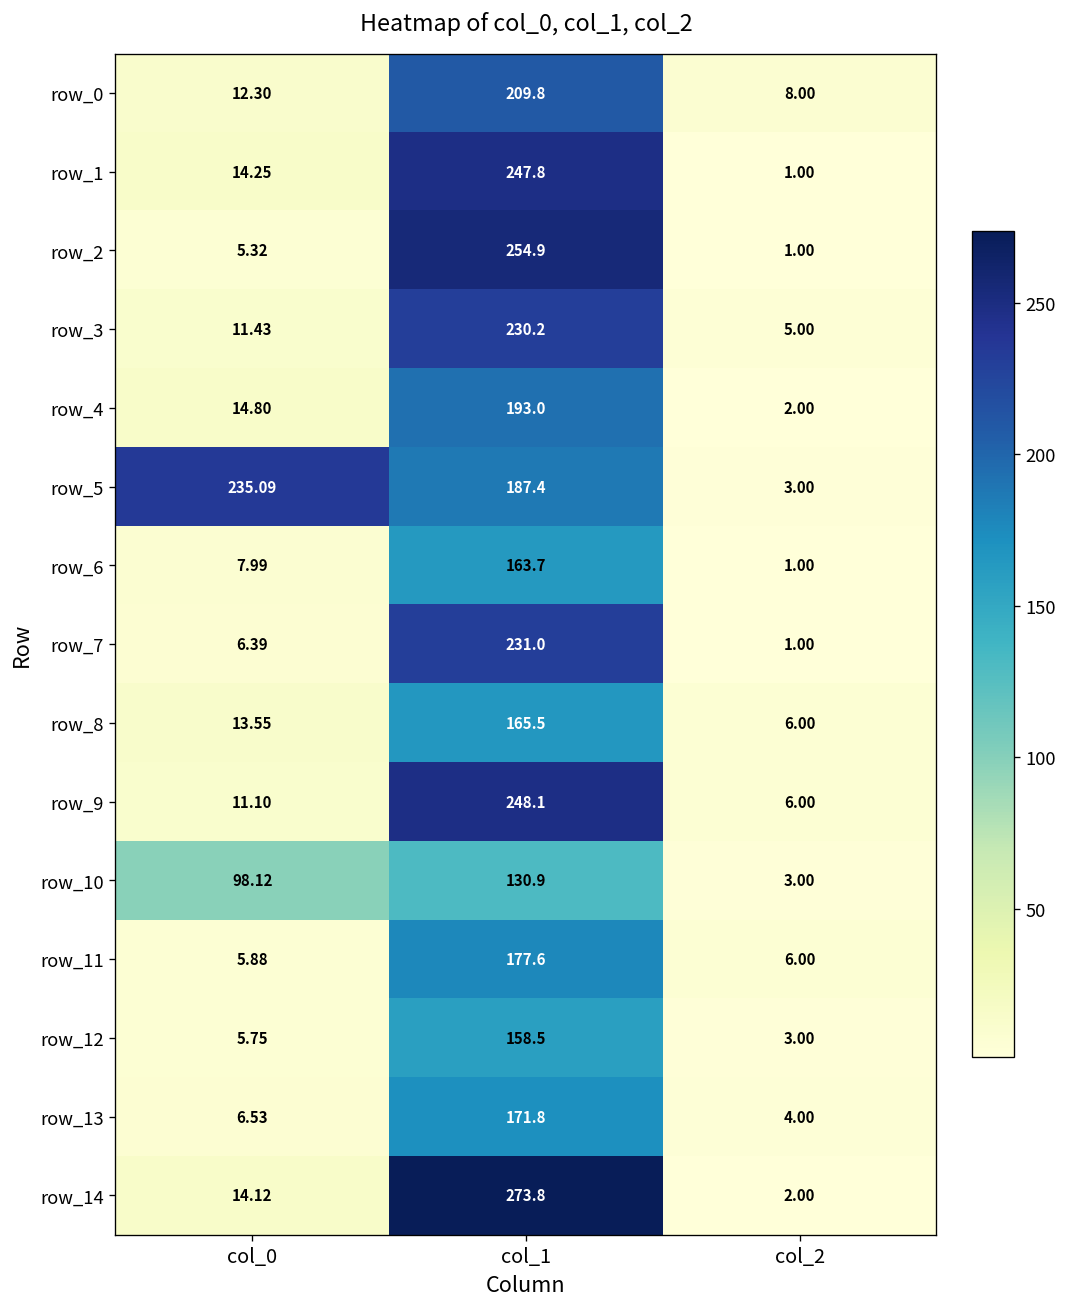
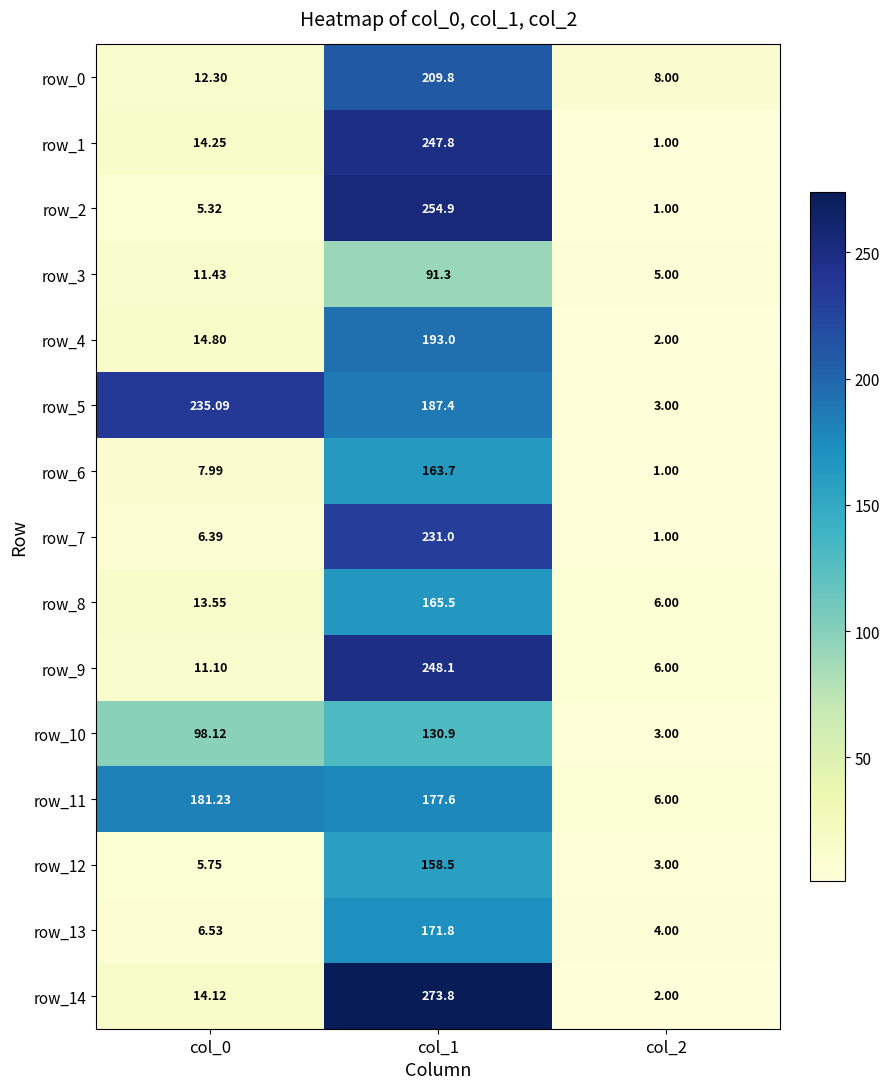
row_3, col_1: 230.2 -> 91.3
row_11, col_0: 5.88 -> 181.23
